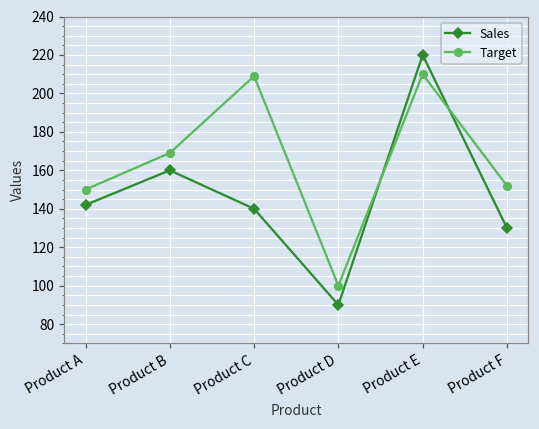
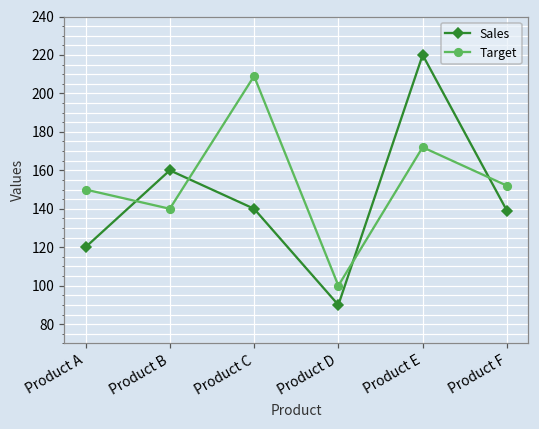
Sales, Product A: 142 -> 120
Target, Product B: 169 -> 140
Target, Product E: 210 -> 172
Sales, Product F: 130 -> 139
